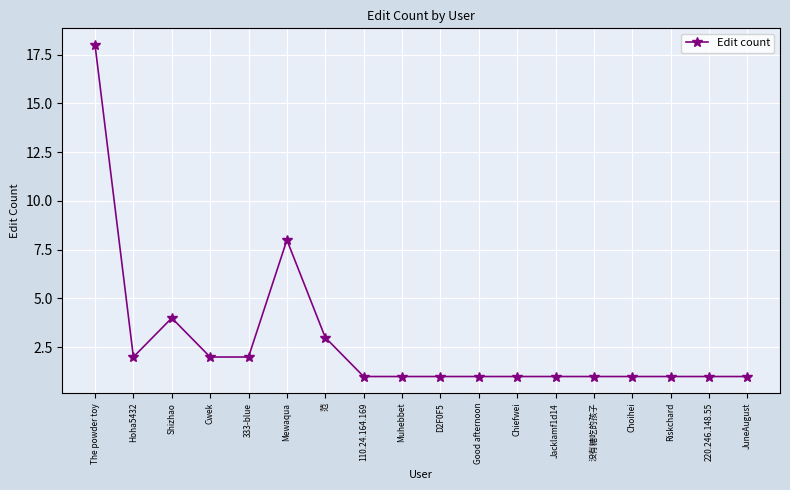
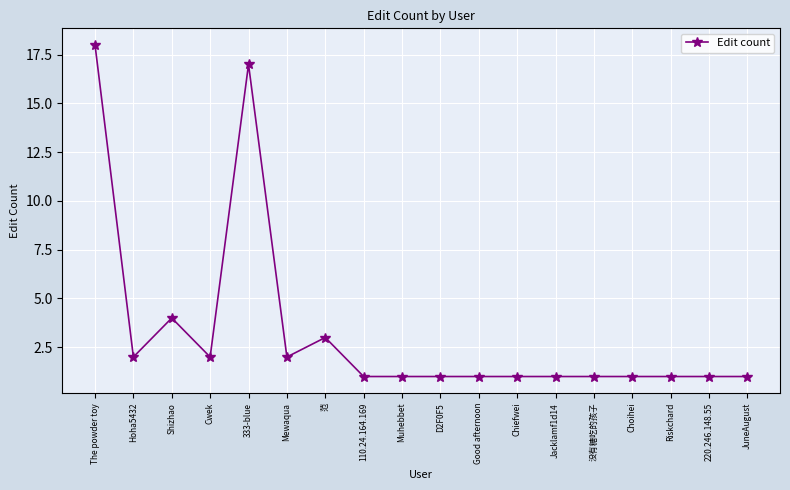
333-blue: 2 -> 17
Mewaqua: 8 -> 2
